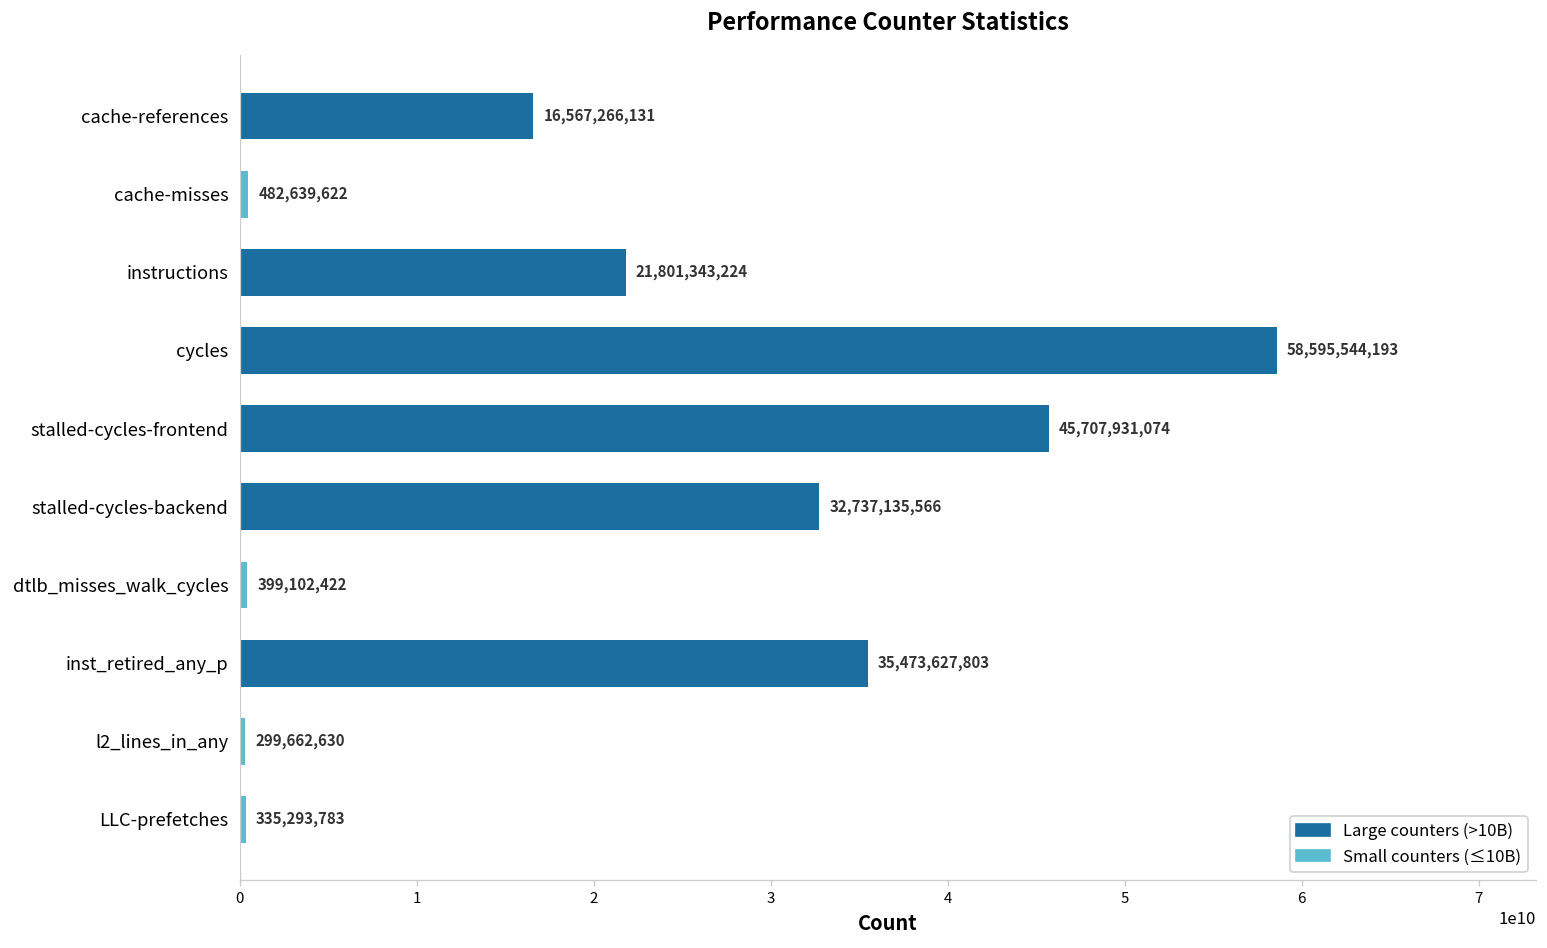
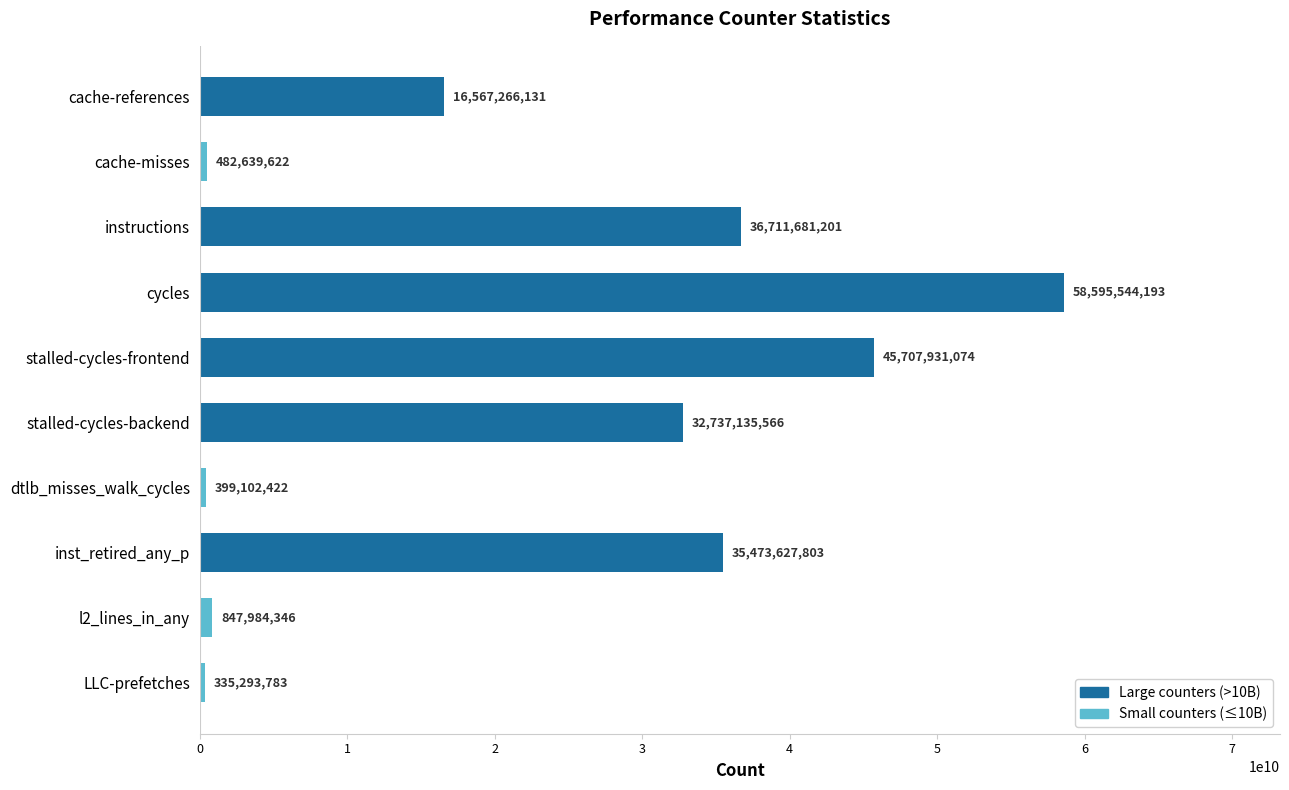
instructions: 21,801,343,224 -> 36,711,681,201
l2_lines_in_any: 299,662,630 -> 847,984,346
